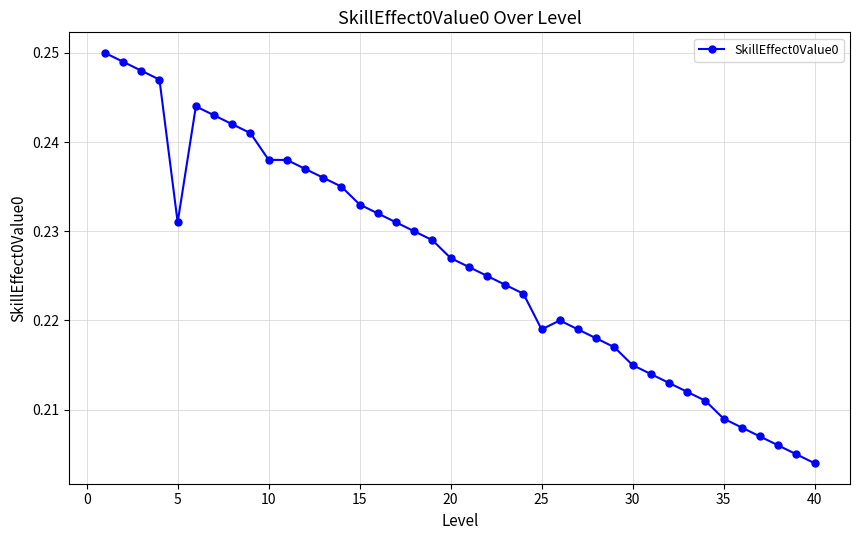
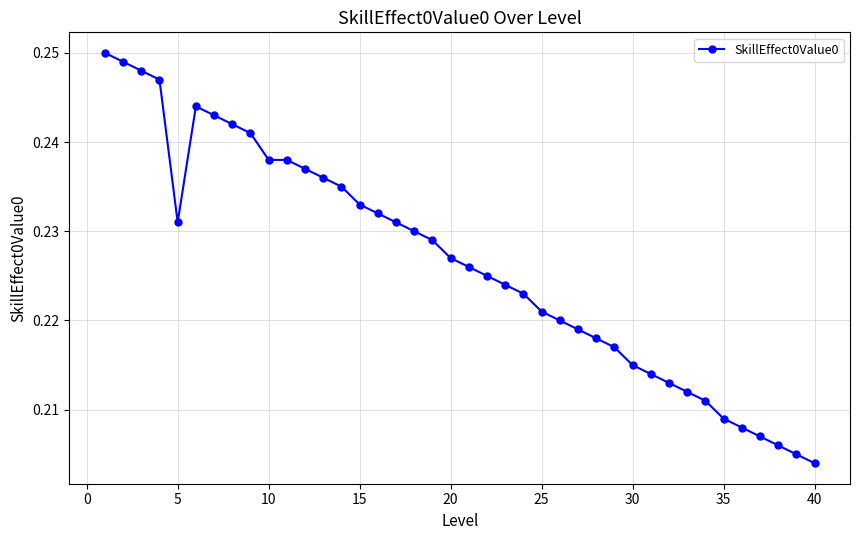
25: 0.219 -> 0.221
